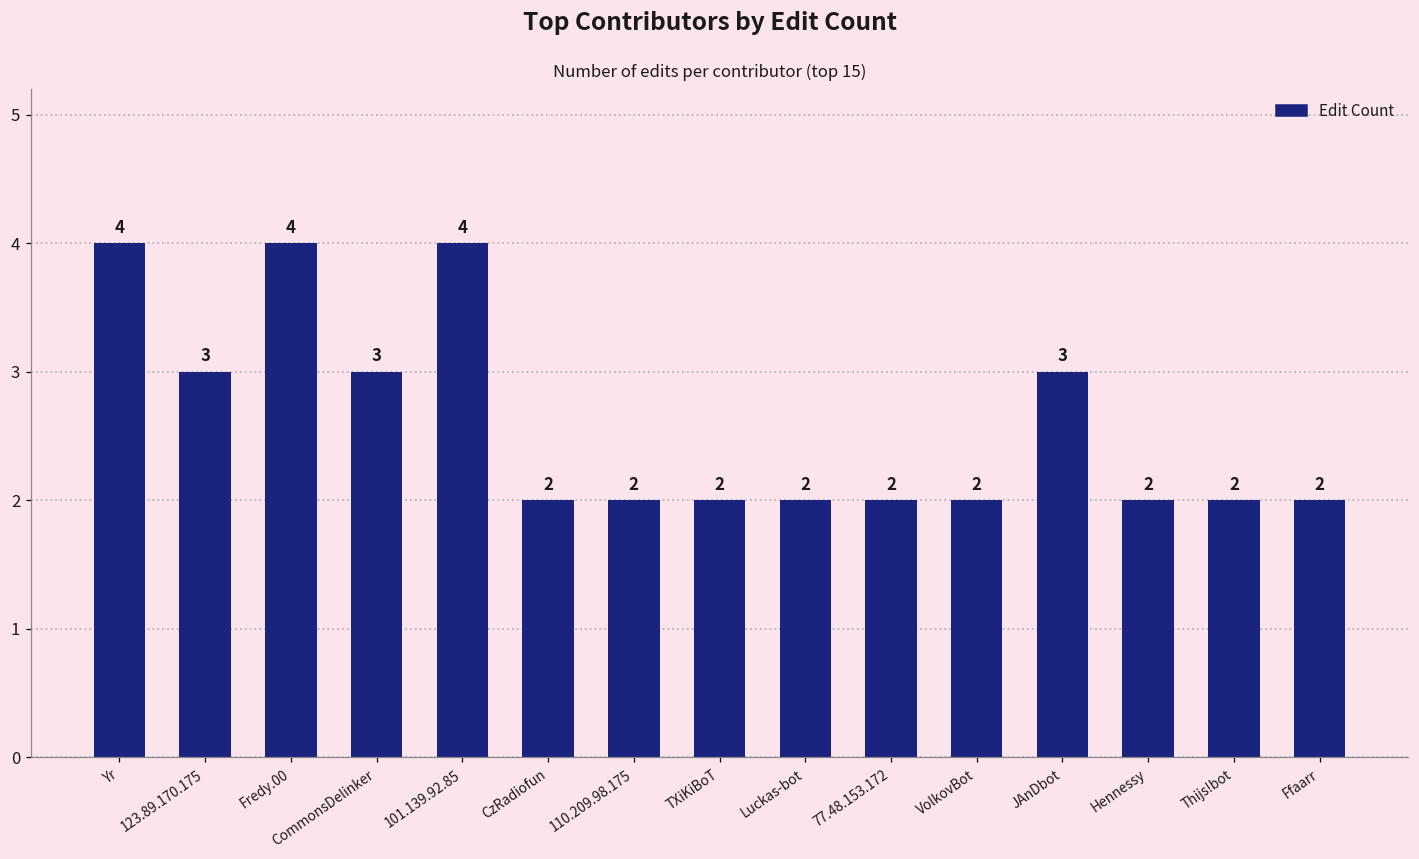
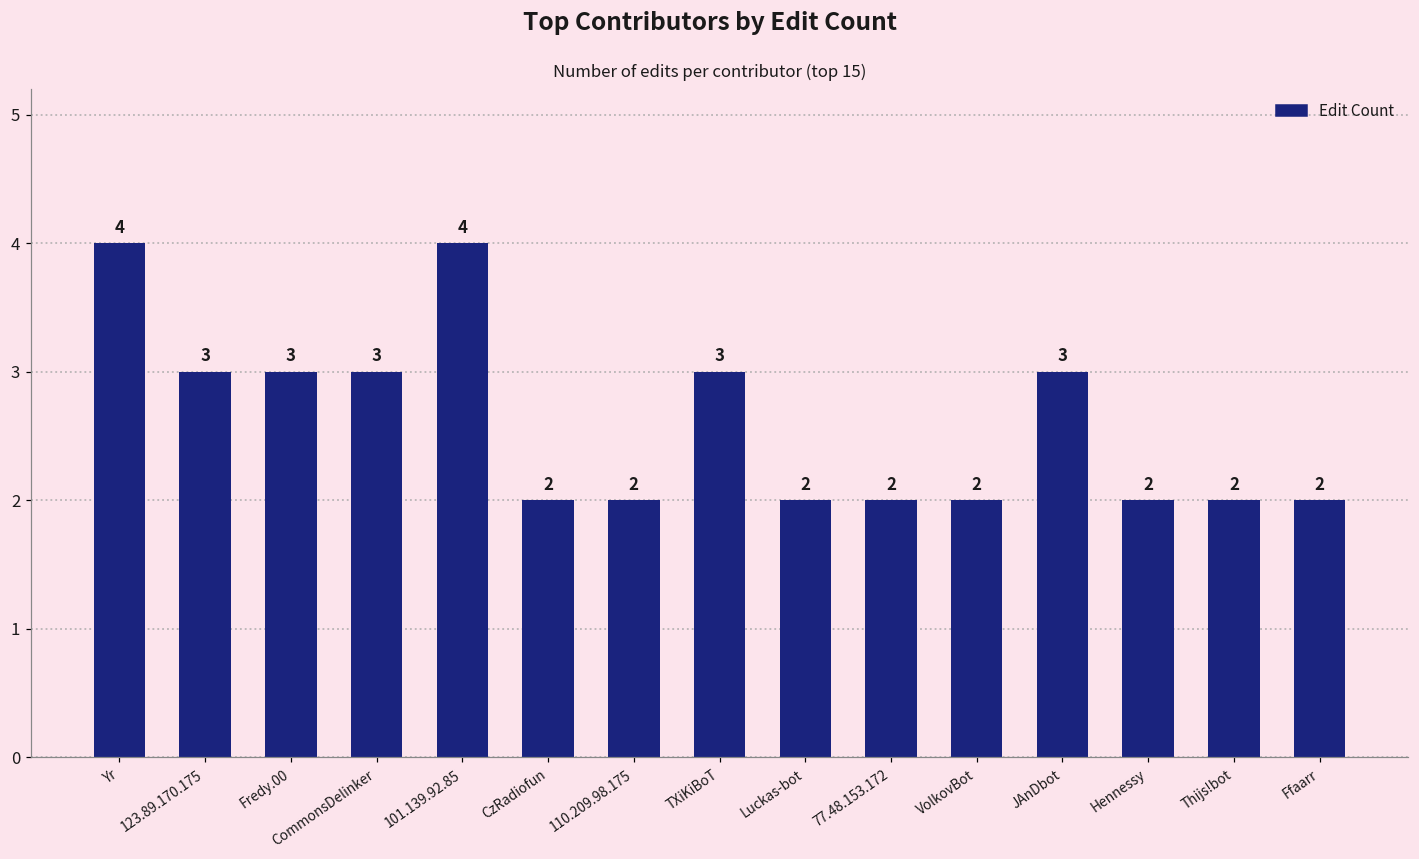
Fredy.00: 4 -> 3
TXiKiBoT: 2 -> 3
